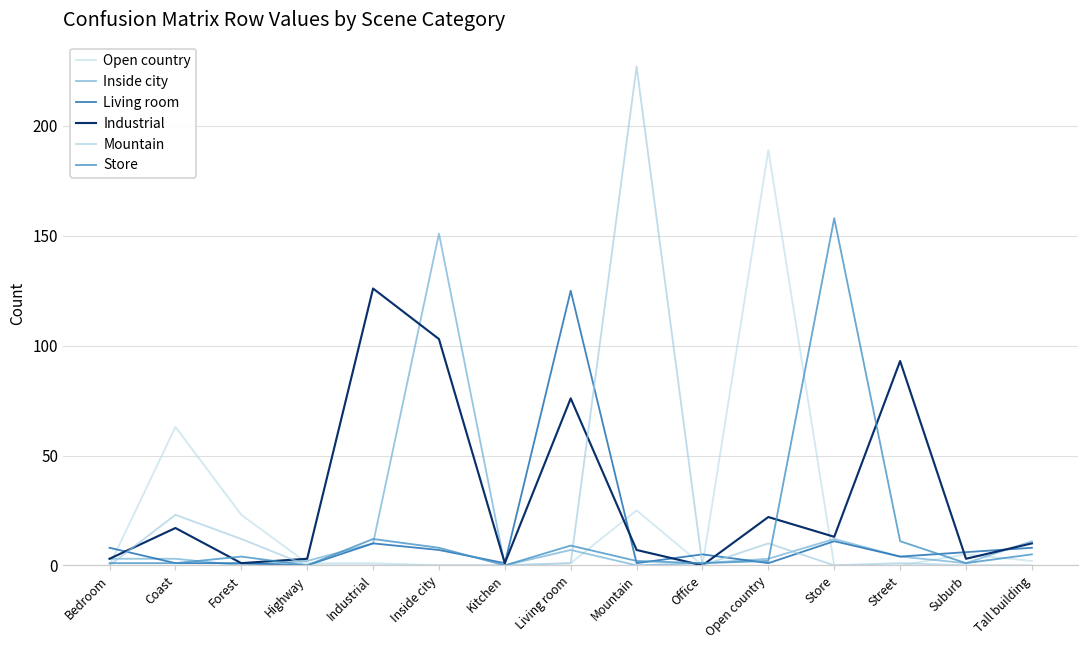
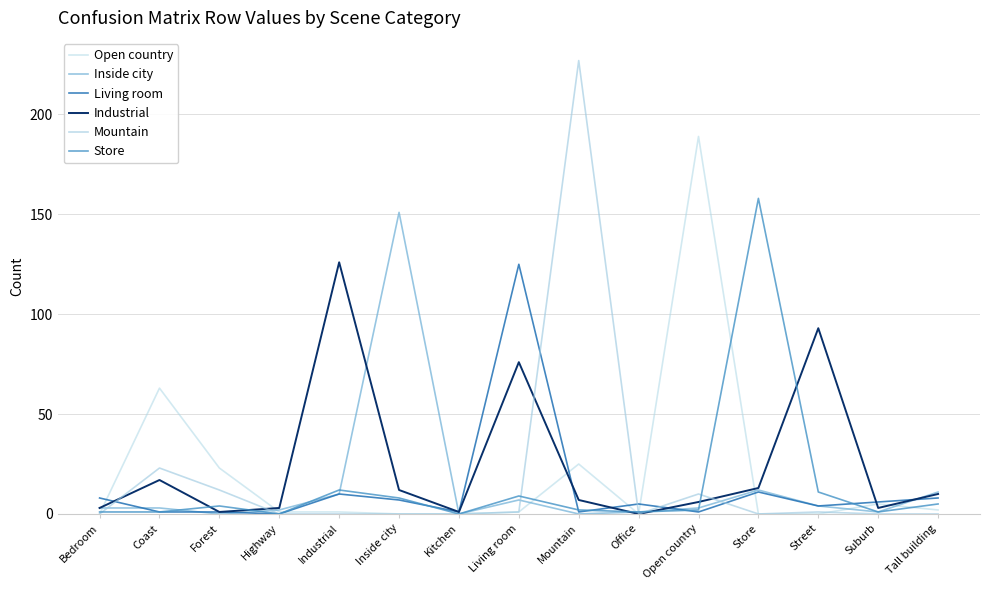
Industrial, Inside city: 103 -> 12
Industrial, Open country: 22 -> 6
